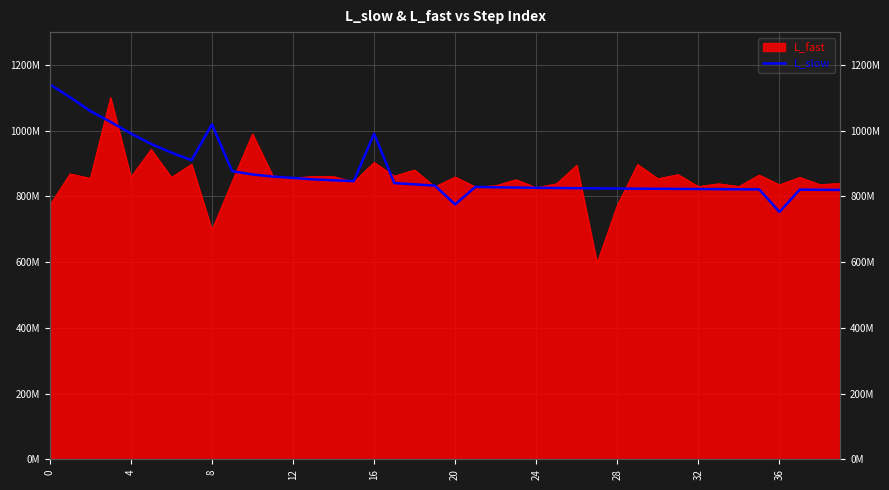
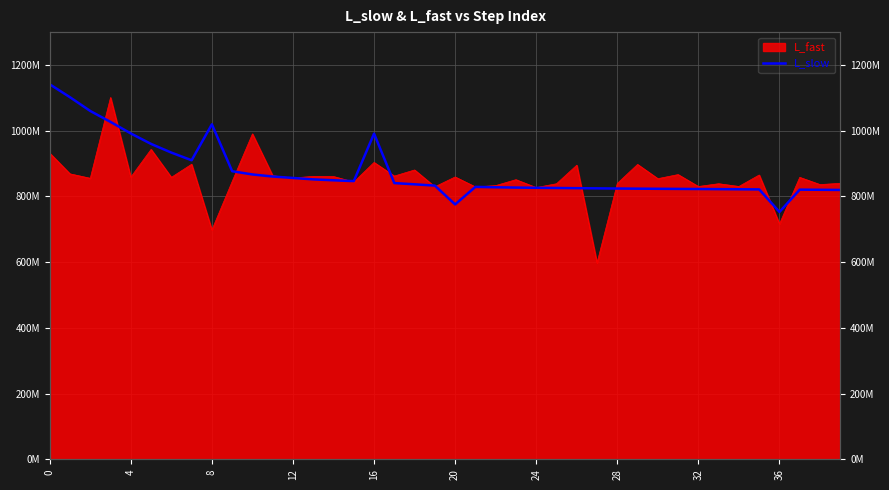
L_fast, 0: 770000000 -> 930000000
L_fast, 28: 770000000 -> 840000000
L_fast, 36: 840000000 -> 720000000
